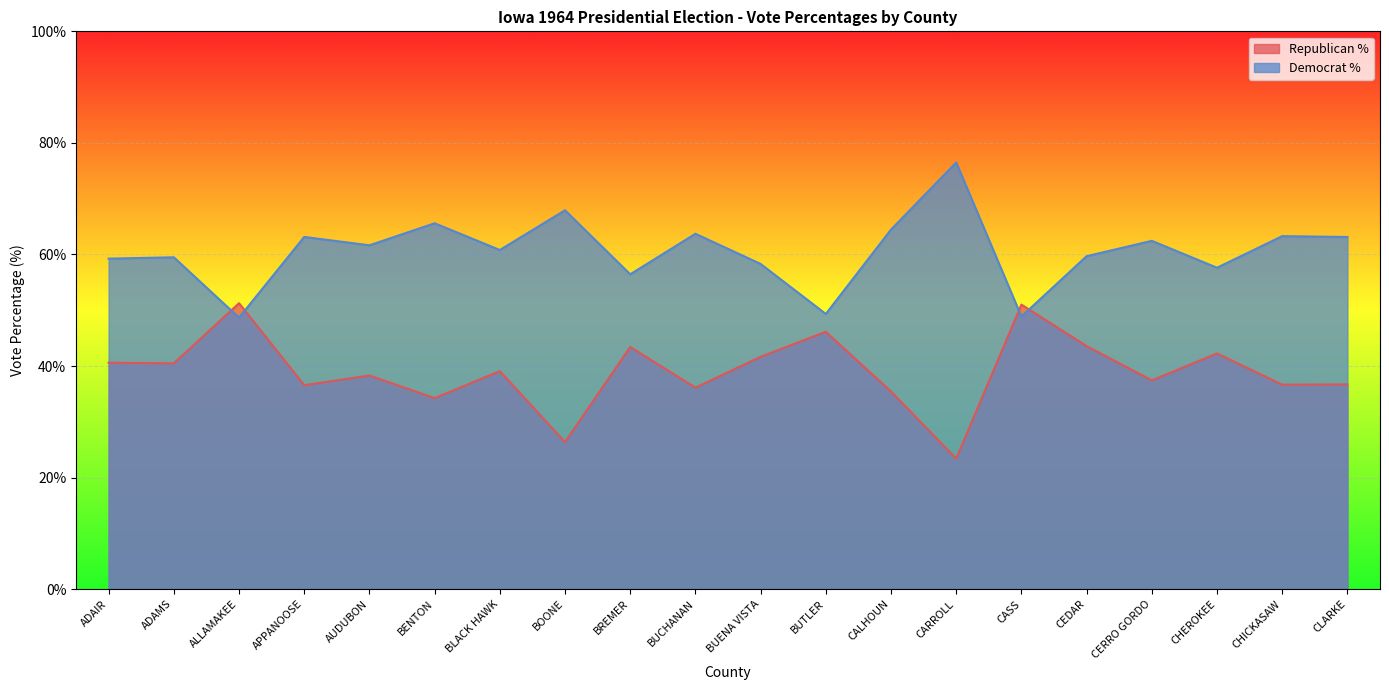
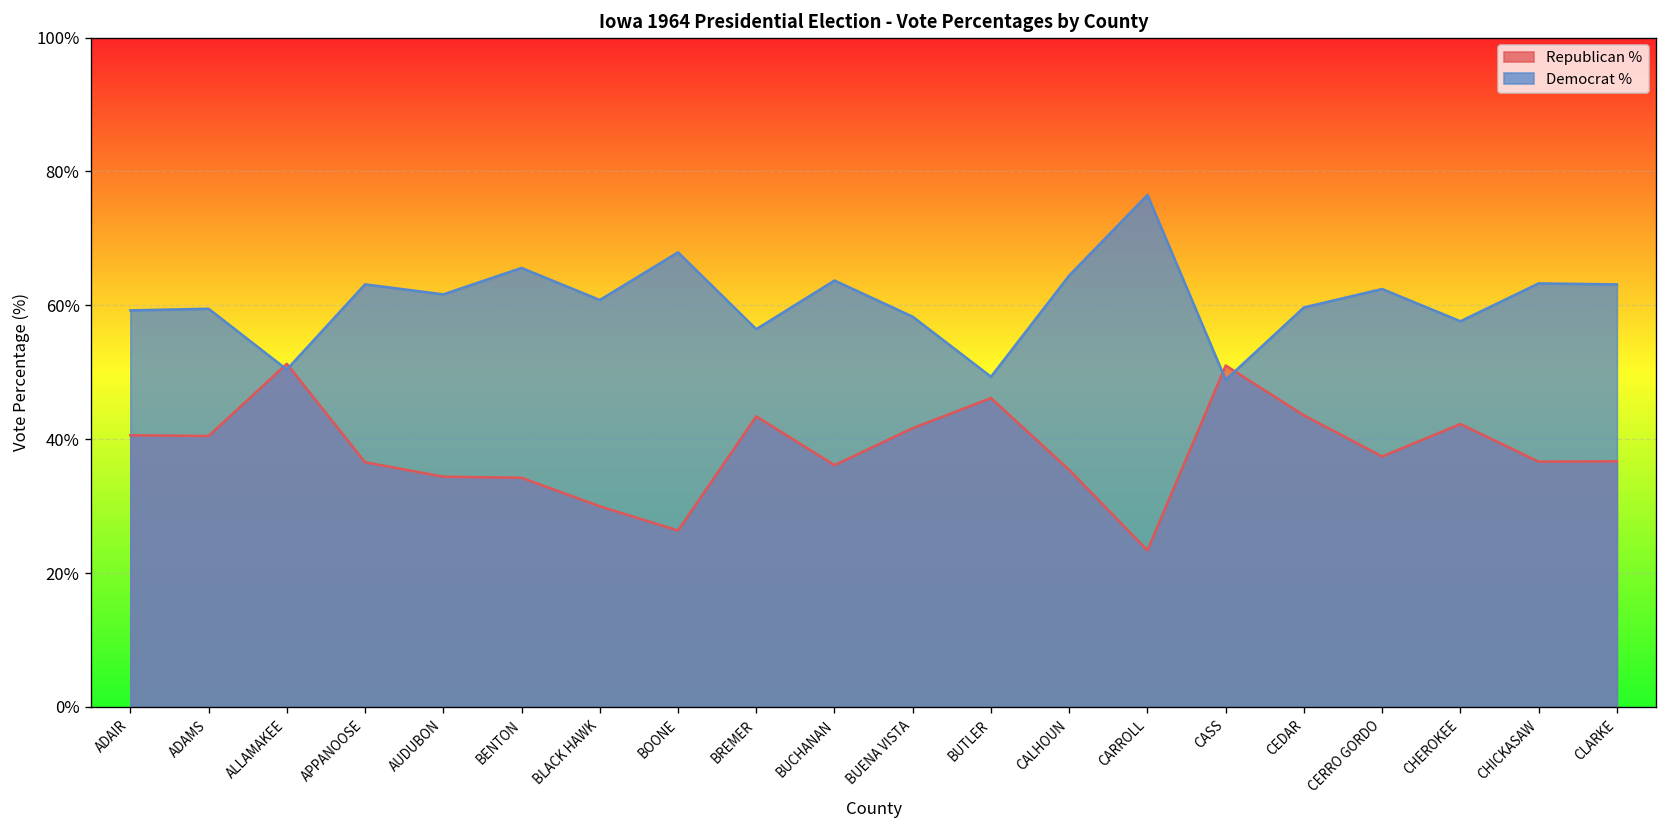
Democrat %, ALLAMAKEE: 49% -> 50%
Republican %, AUDUBON: 38% -> 34%
Republican %, BLACK HAWK: 39% -> 30%
